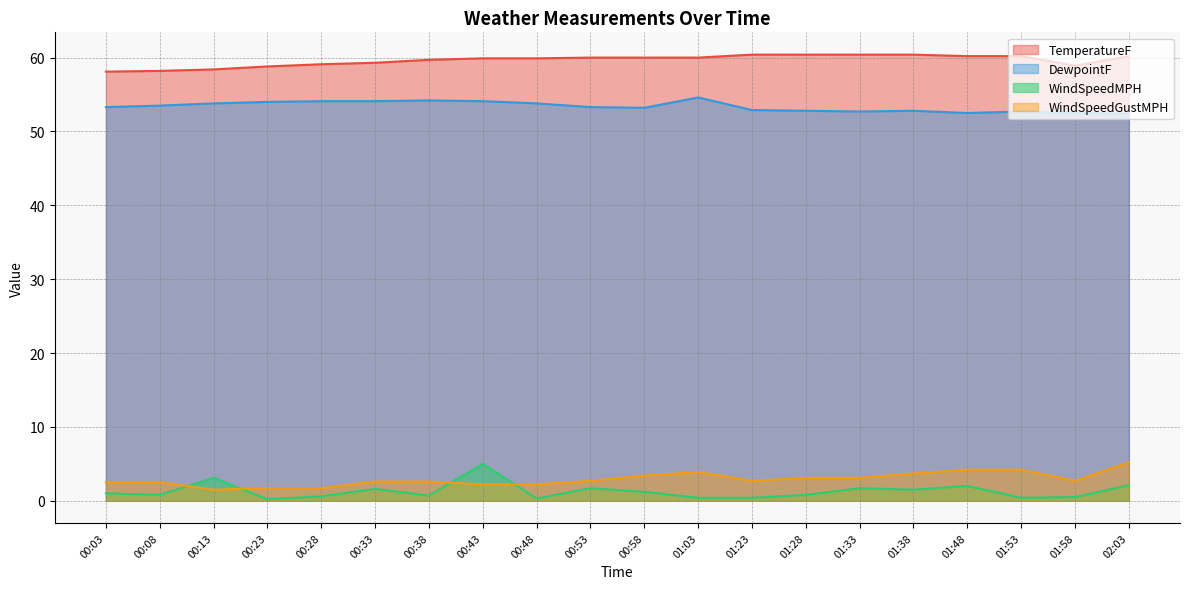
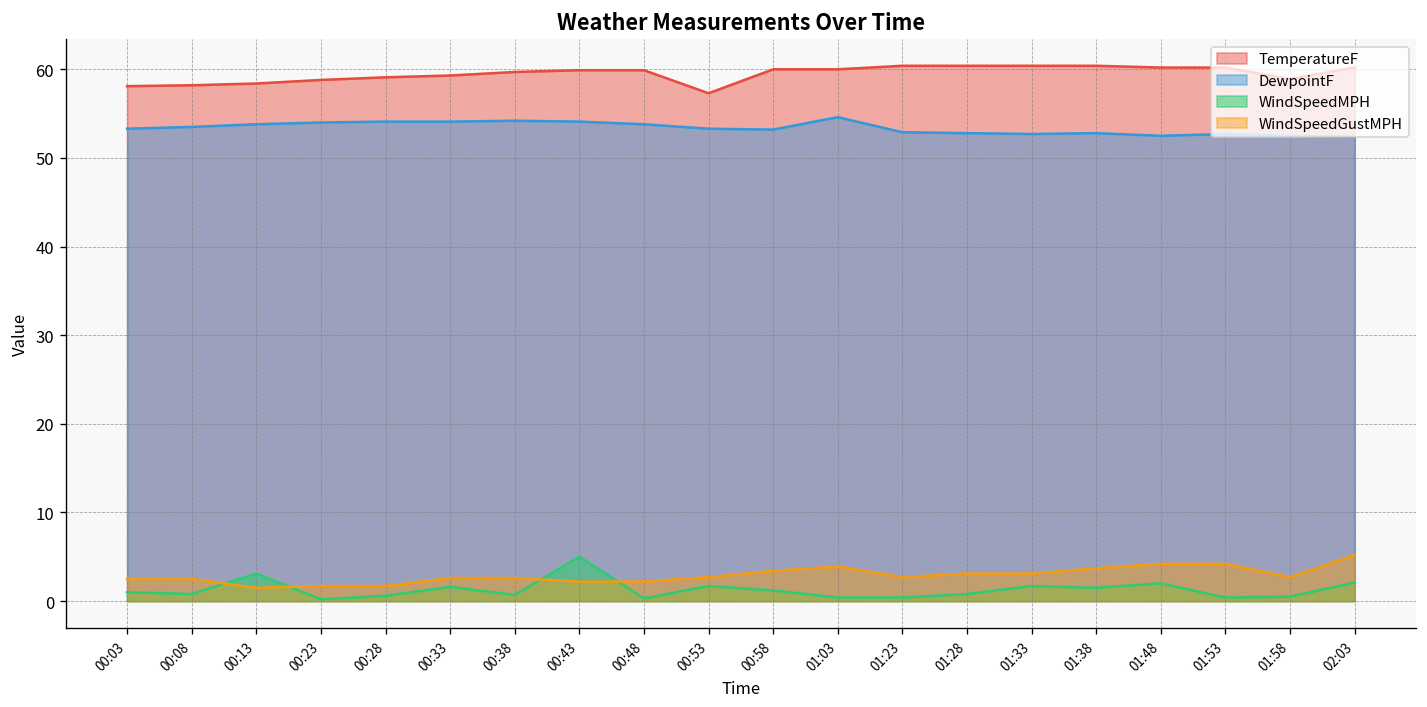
TemperatureF, 00:53: 60 -> 57
